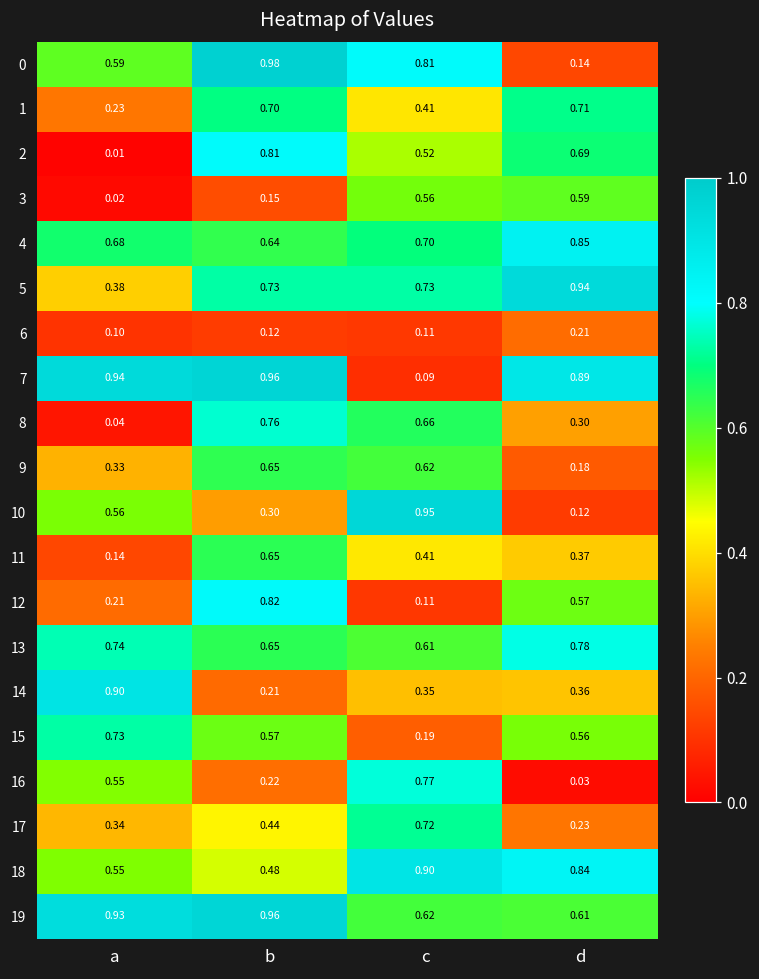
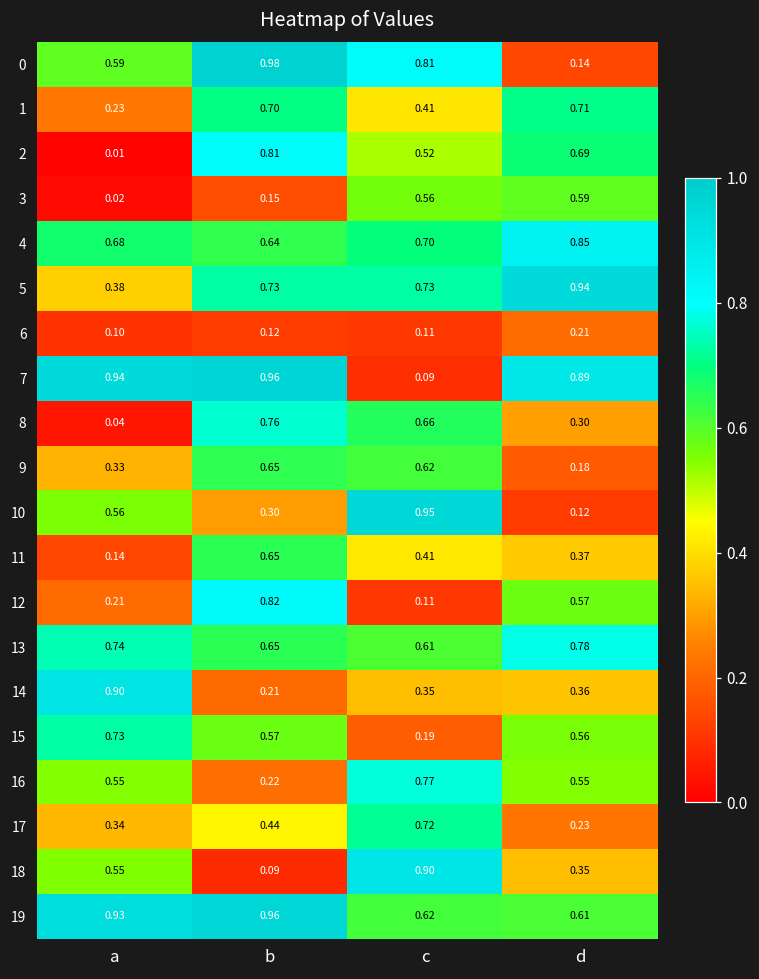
16, d: 0.03 -> 0.55
18, b: 0.48 -> 0.09
18, d: 0.84 -> 0.35
